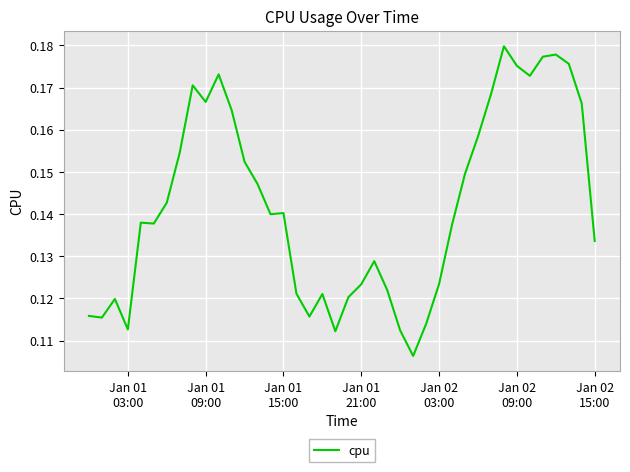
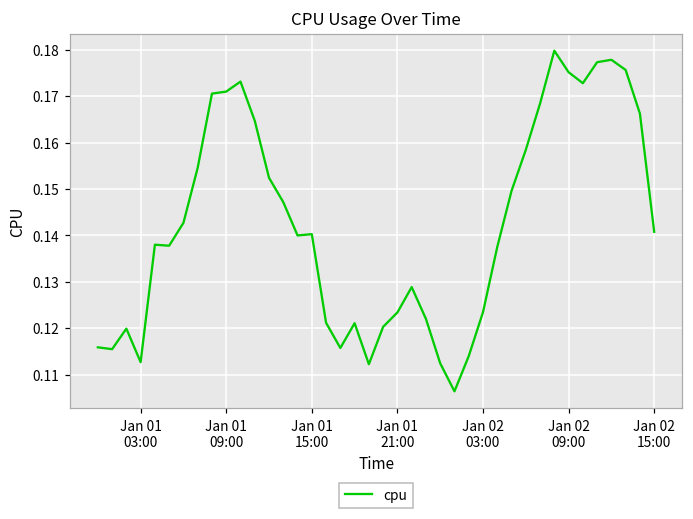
Jan 01 09:00: 0.167 -> 0.171
Jan 02 15:00: 0.134 -> 0.141
